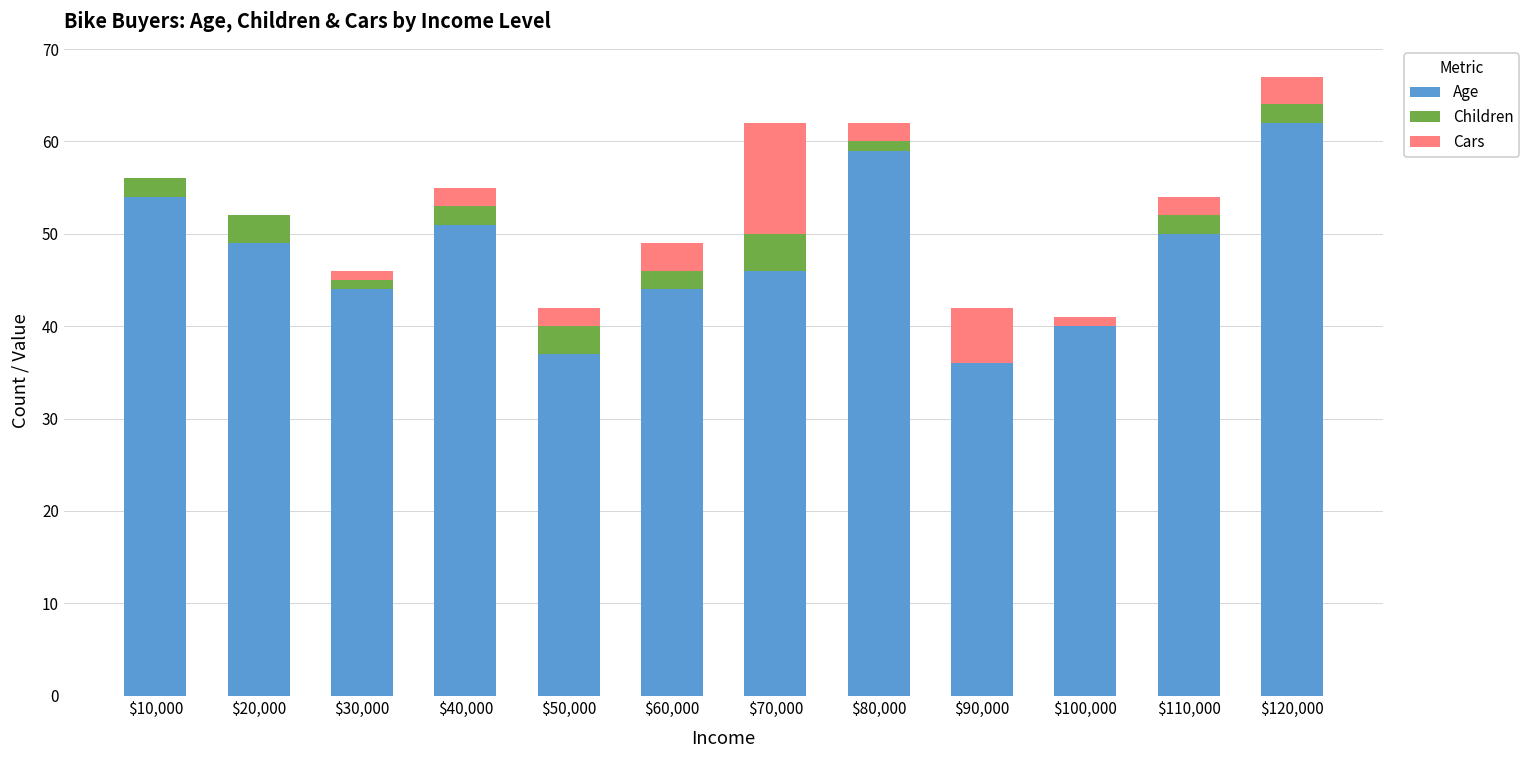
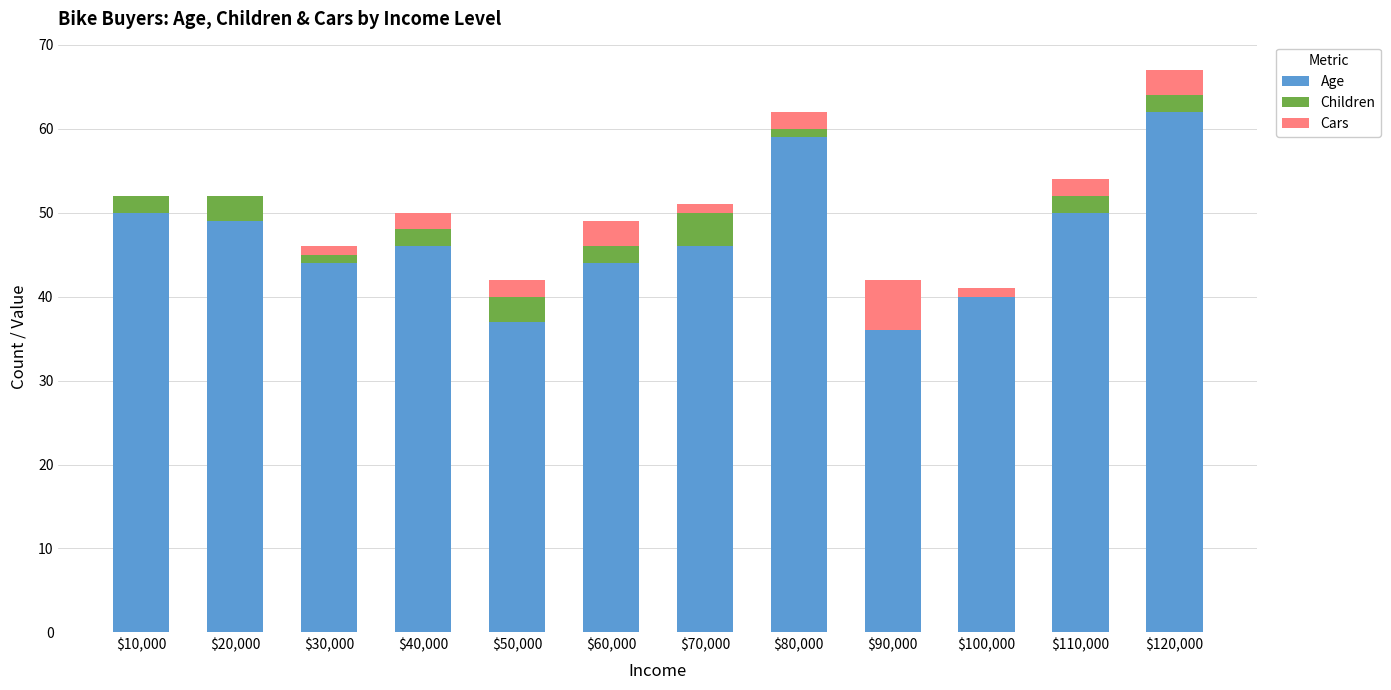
Age, $10,000: 54 -> 50
Age, $40,000: 51 -> 46
Cars, $70,000: 12 -> 1
